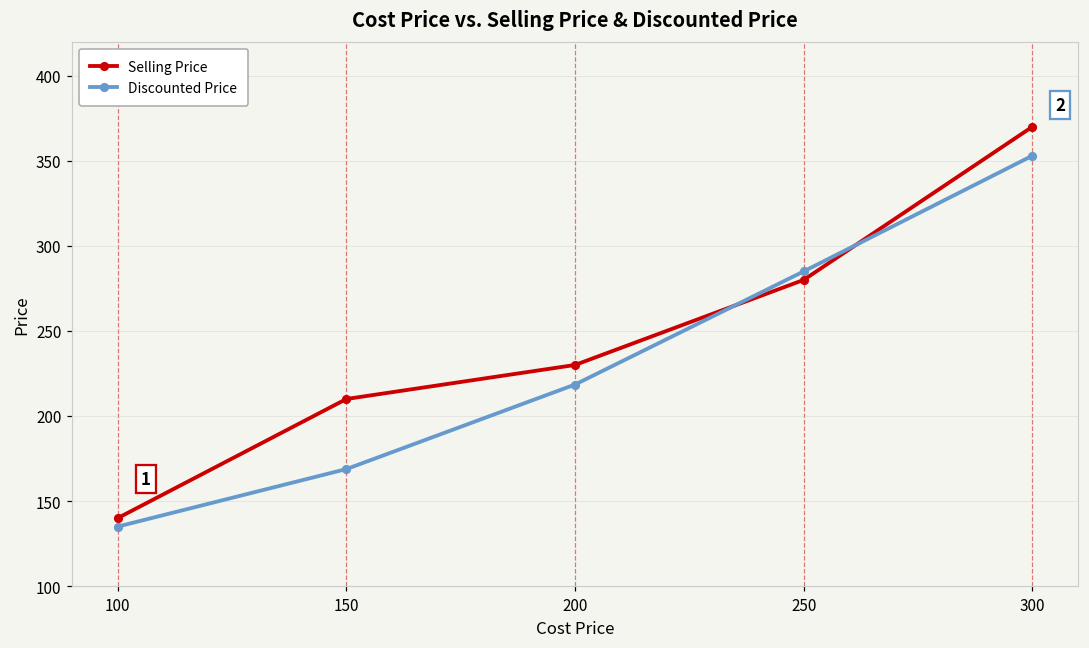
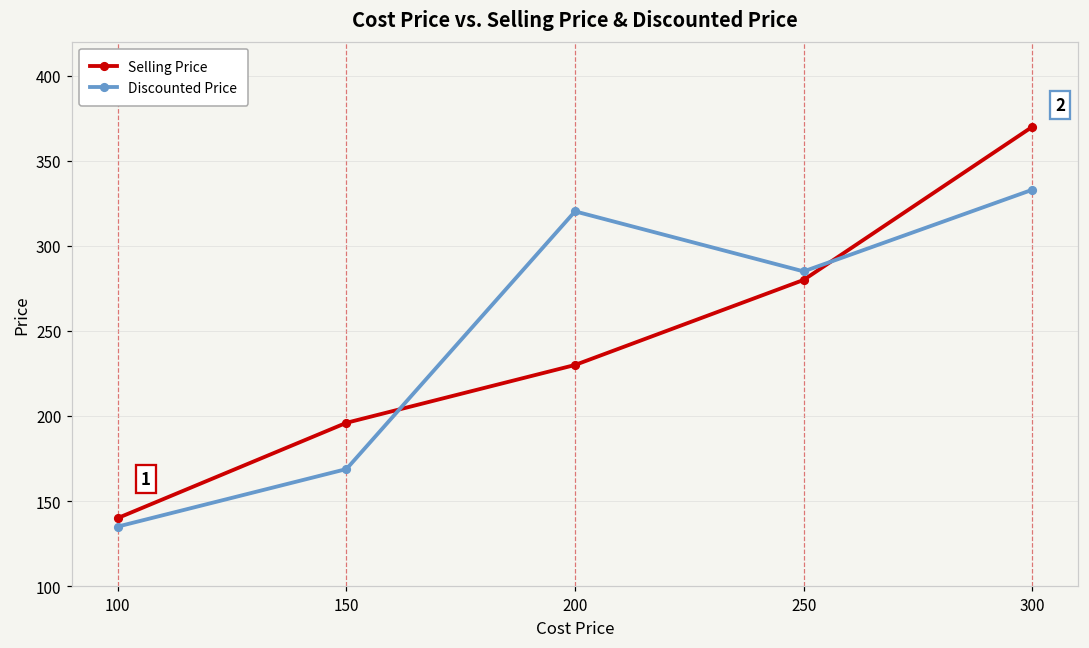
Selling Price, 150: 210 -> 196
Discounted Price, 200: 219 -> 320
Discounted Price, 300: 353 -> 333
